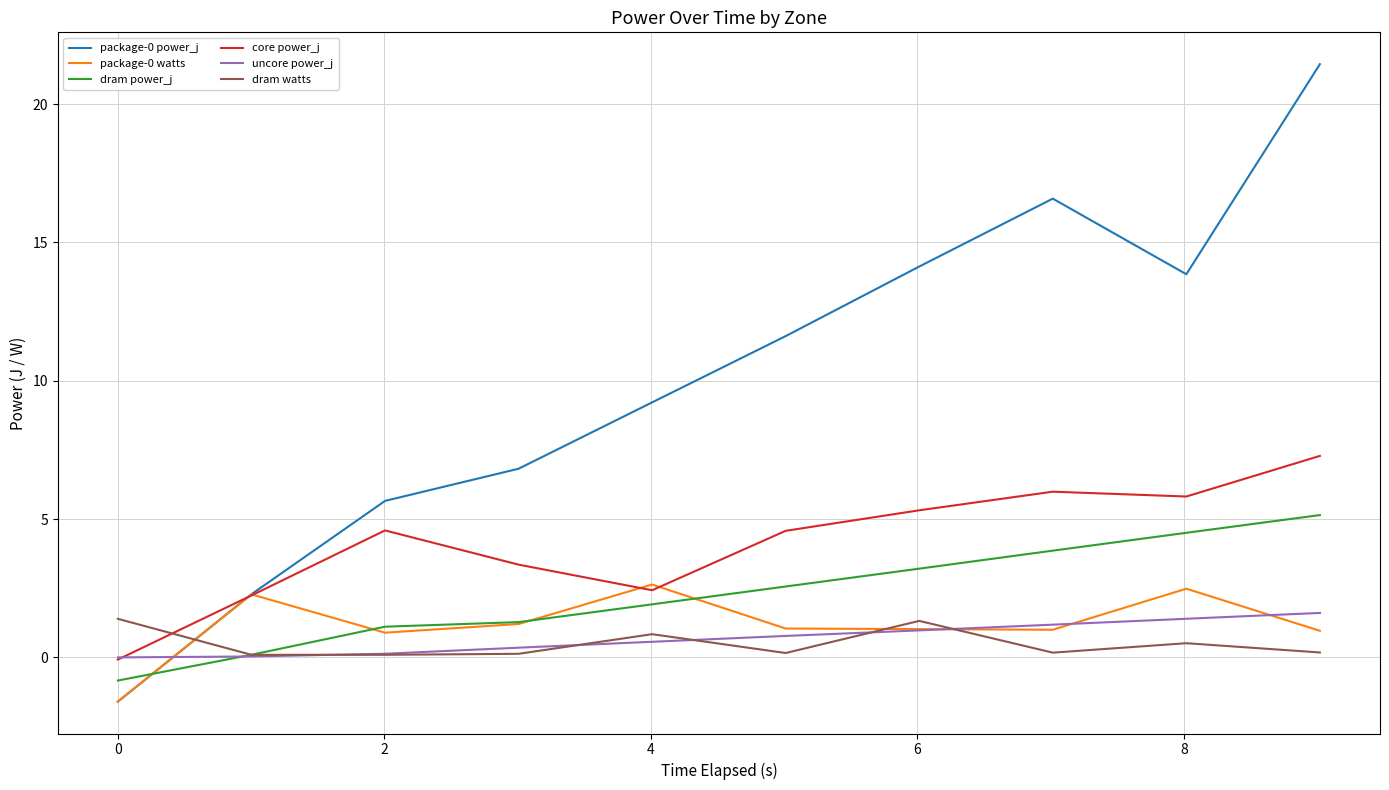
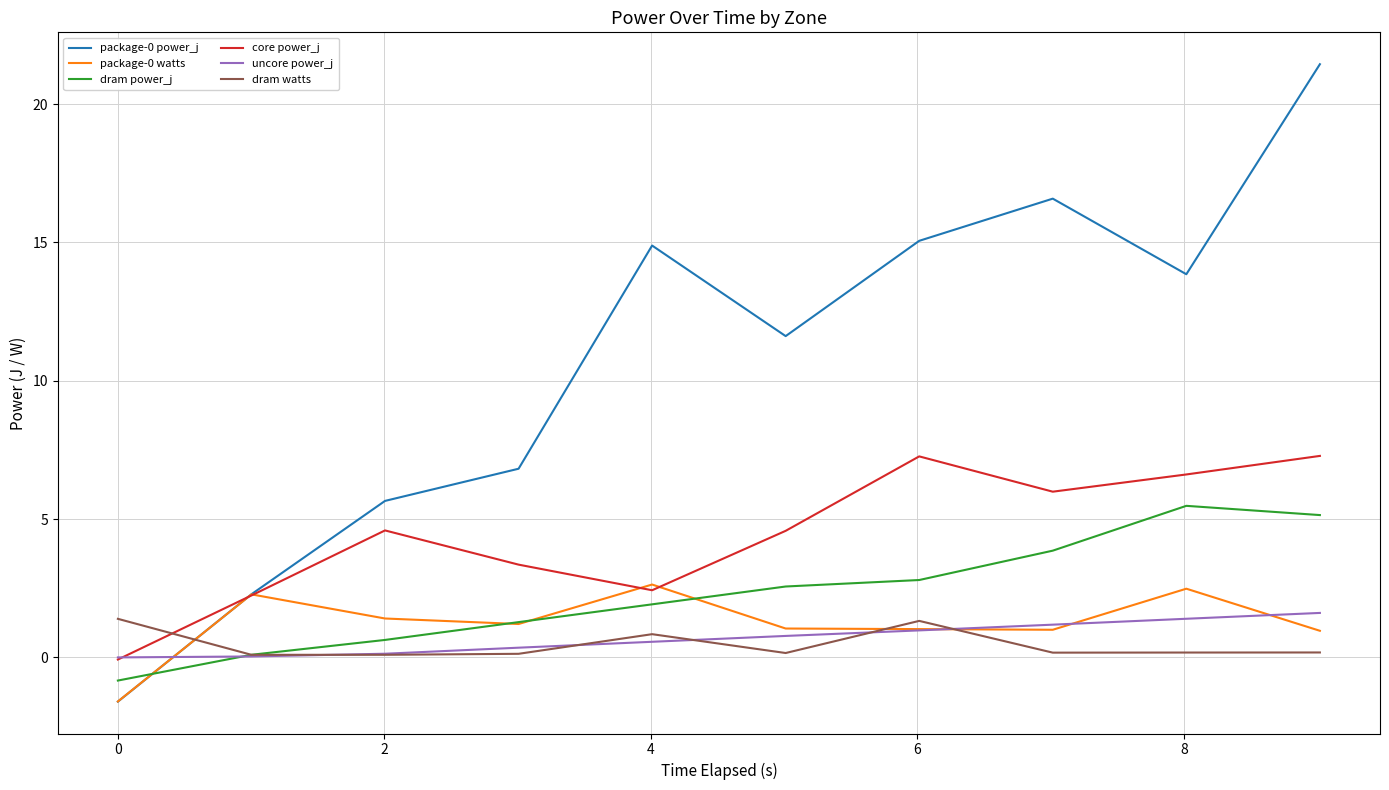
package-0 watts, 2: 0.9 -> 1.4
dram power_j, 2: 1.1 -> 0.6
package-0 power_j, 4: 9.2 -> 14.9
package-0 power_j, 6: 14.1 -> 15.1
dram power_j, 6: 3.2 -> 2.8
core power_j, 6: 5.3 -> 7.3
dram power_j, 8: 4.5 -> 5.5
core power_j, 8: 5.8 -> 6.6
dram watts, 8: 0.5 -> 0.2
